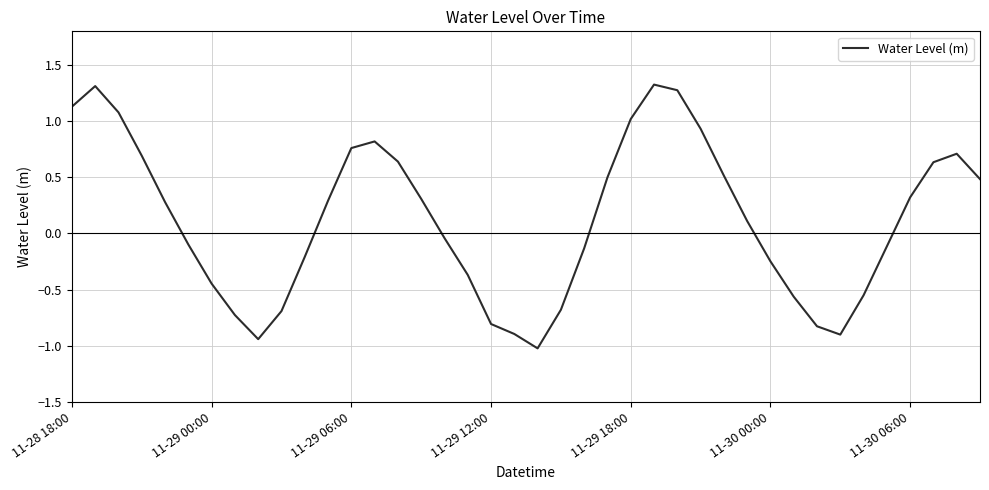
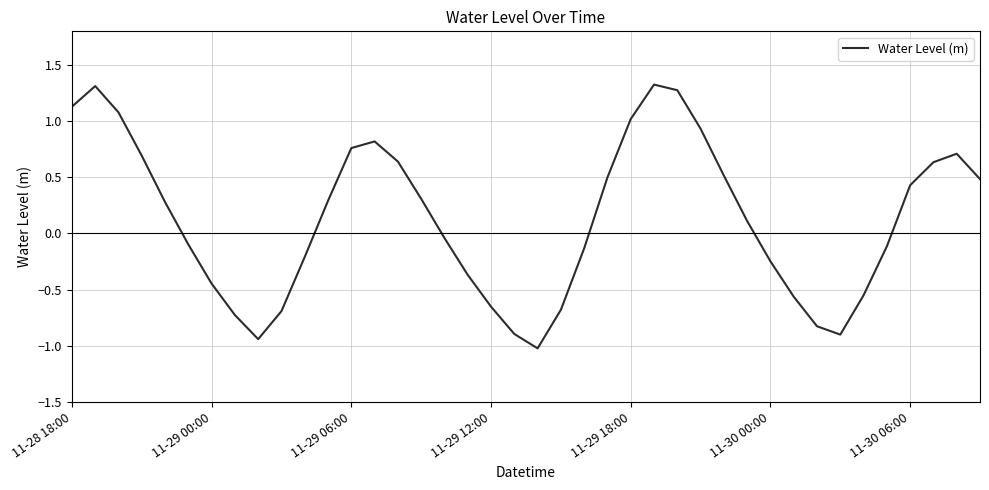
11-29 12:00: -0.81 -> -0.65
11-30 06:00: 0.32 -> 0.43
